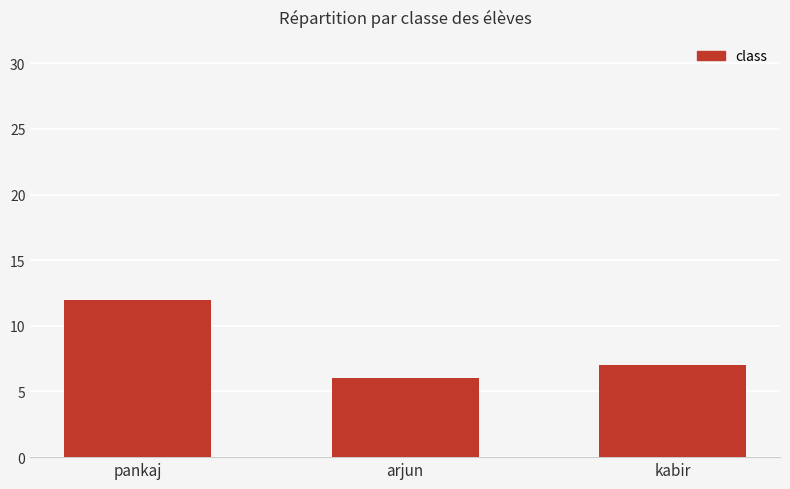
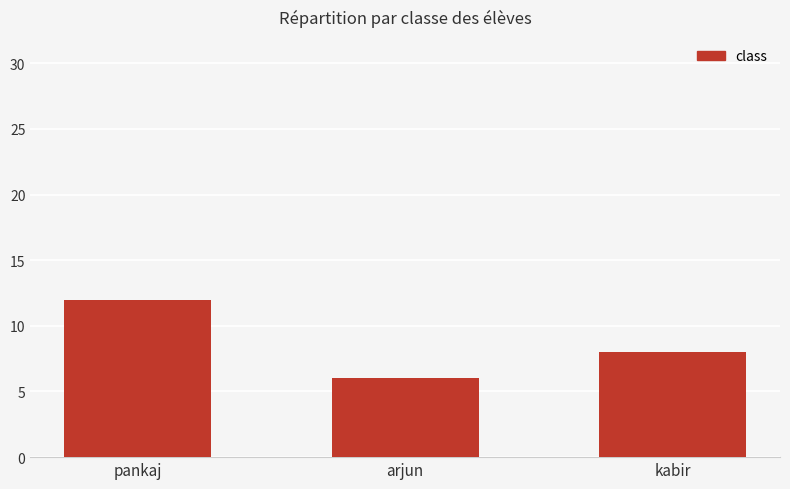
kabir: 7 -> 8
